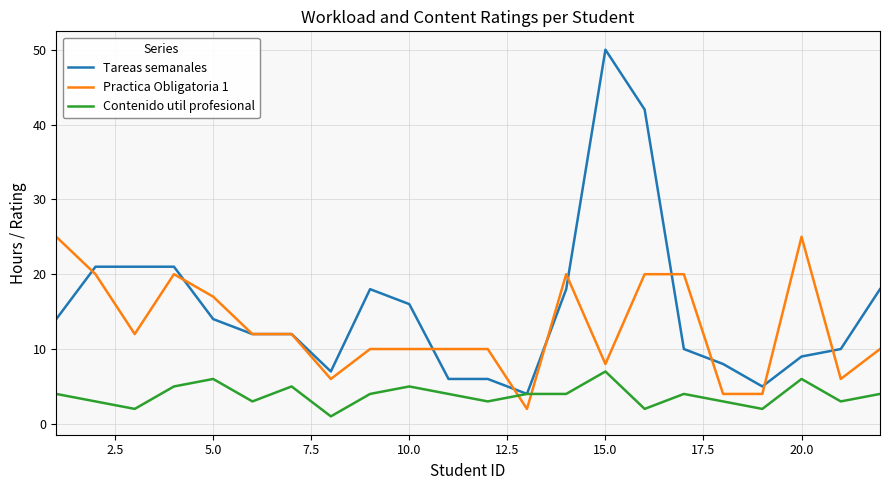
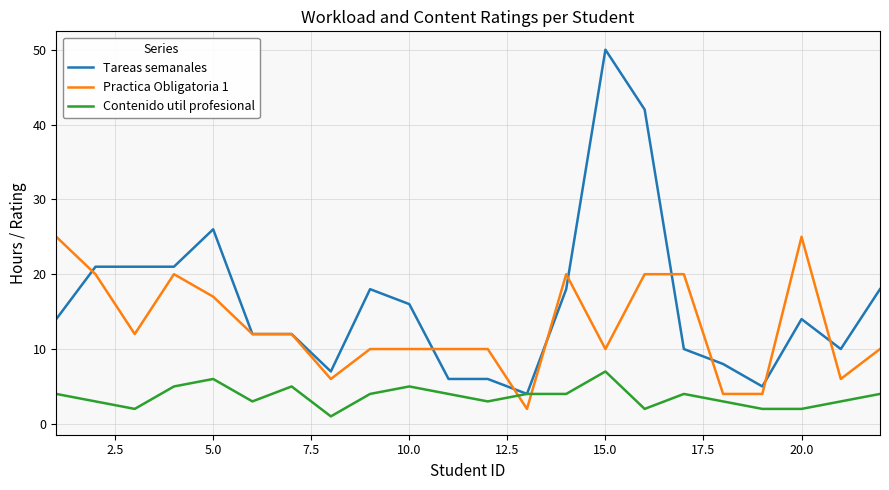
Tareas semanales, 5.0: 14 -> 26
Practica Obligatoria 1, 15.0: 8 -> 10
Tareas semanales, 20.0: 9 -> 14
Contenido util profesional, 20.0: 6 -> 2
